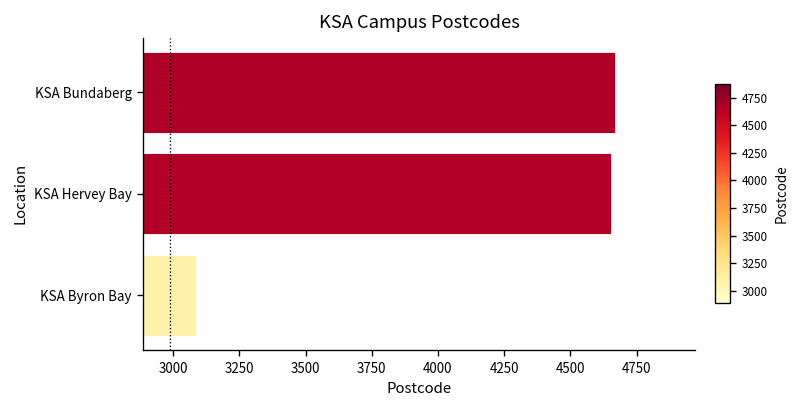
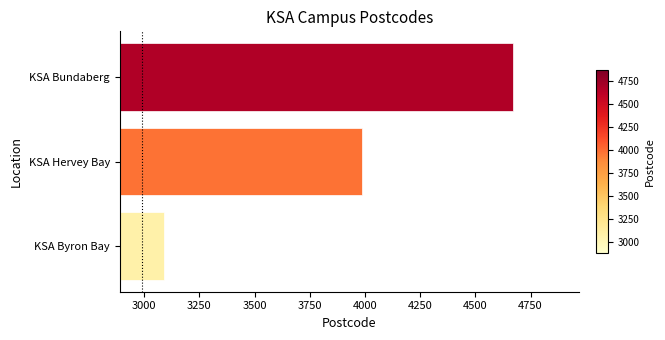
KSA Hervey Bay: 4660 -> 3990
